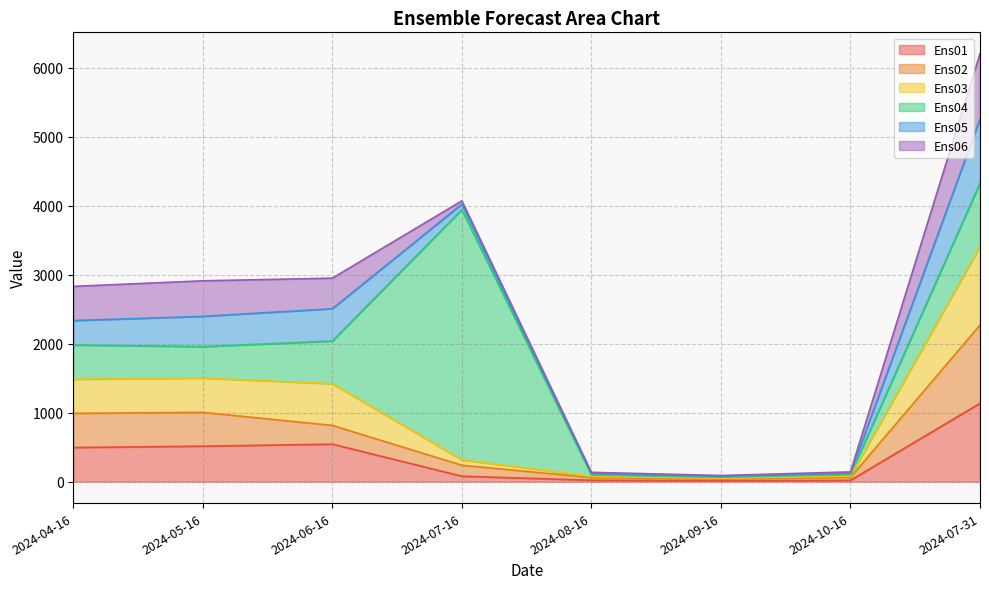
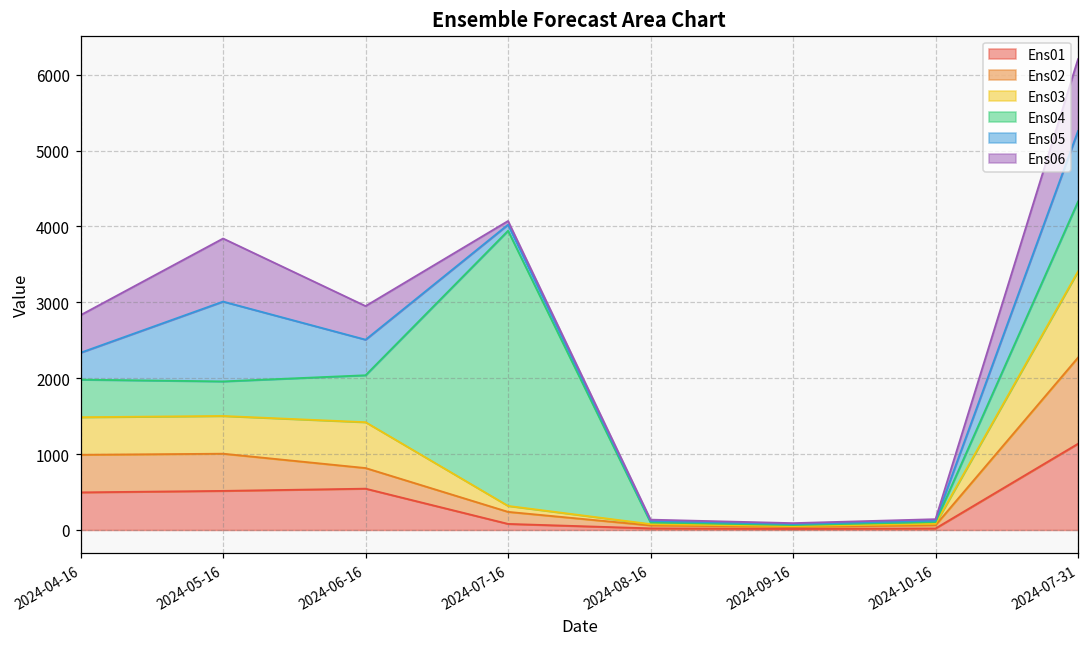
Ens05, 2024-05-16: 400 -> 1100
Ens06, 2024-05-16: 500 -> 800
